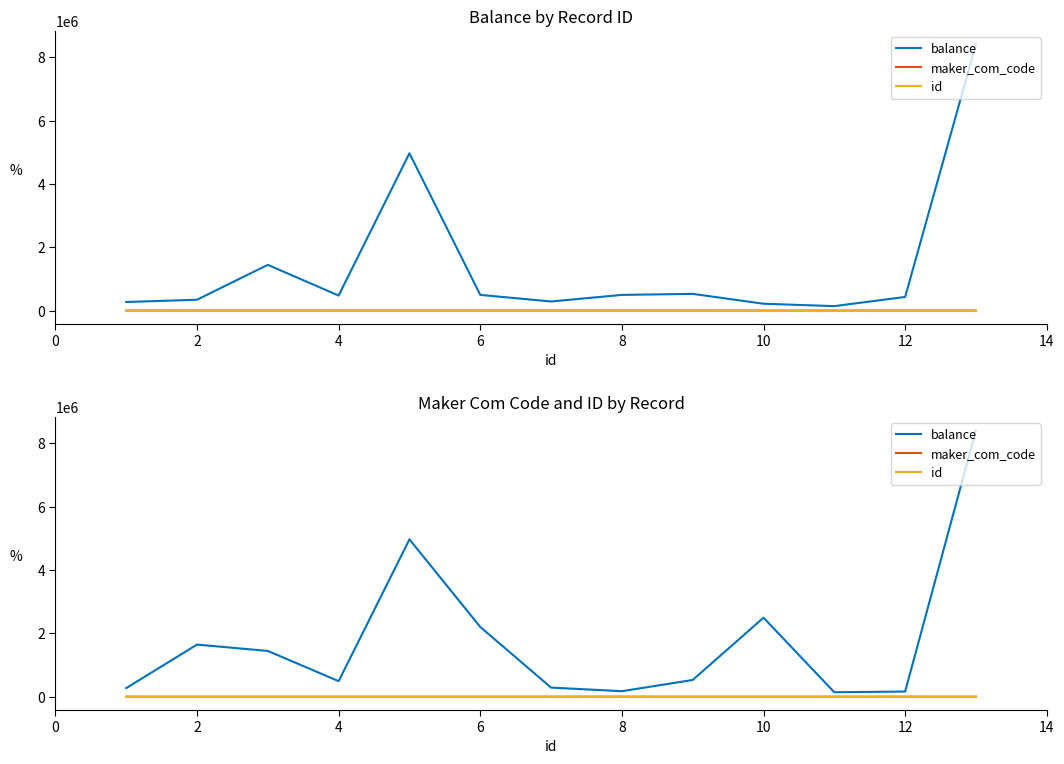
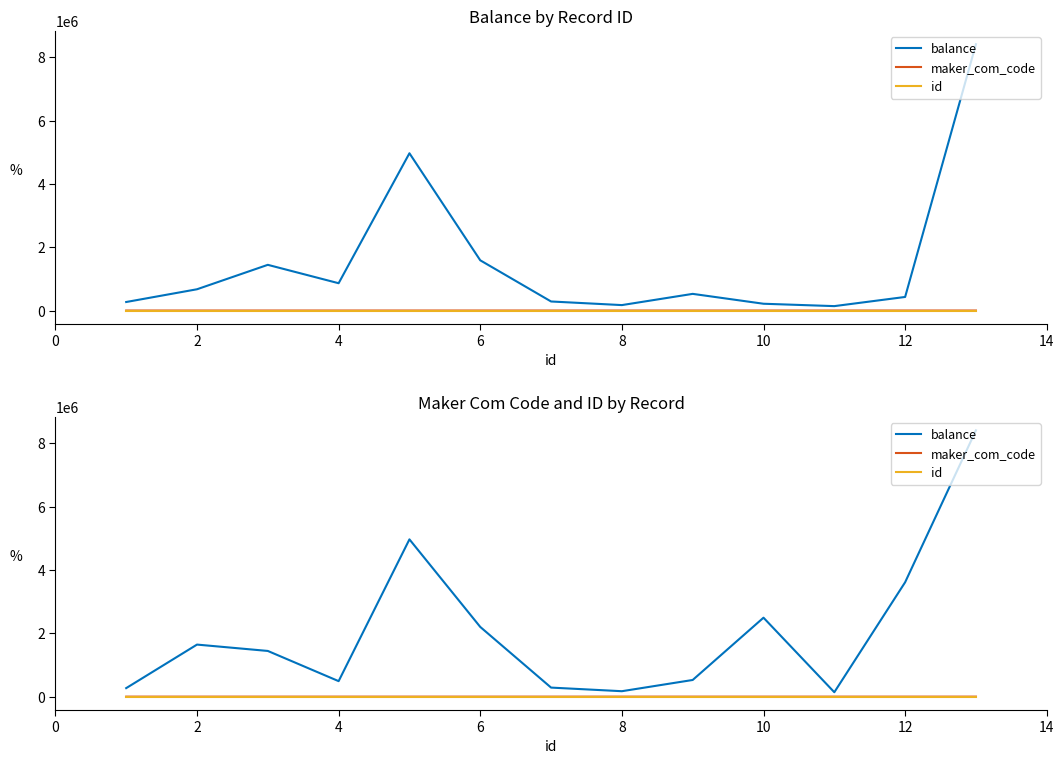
Balance by Record ID, balance, 2: 300000 -> 700000
Balance by Record ID, balance, 4: 500000 -> 900000
Balance by Record ID, balance, 6: 500000 -> 1600000
Balance by Record ID, balance, 8: 500000 -> 200000
Maker Com Code and ID by Record, balance, 12: 200000 -> 3600000
